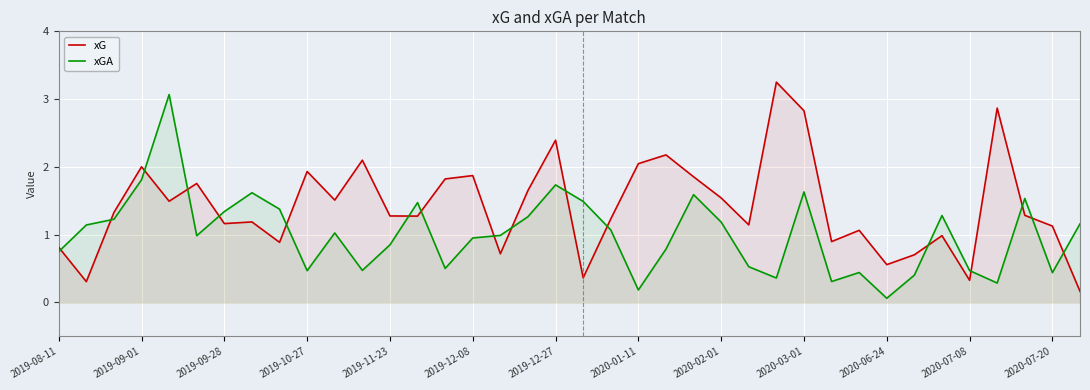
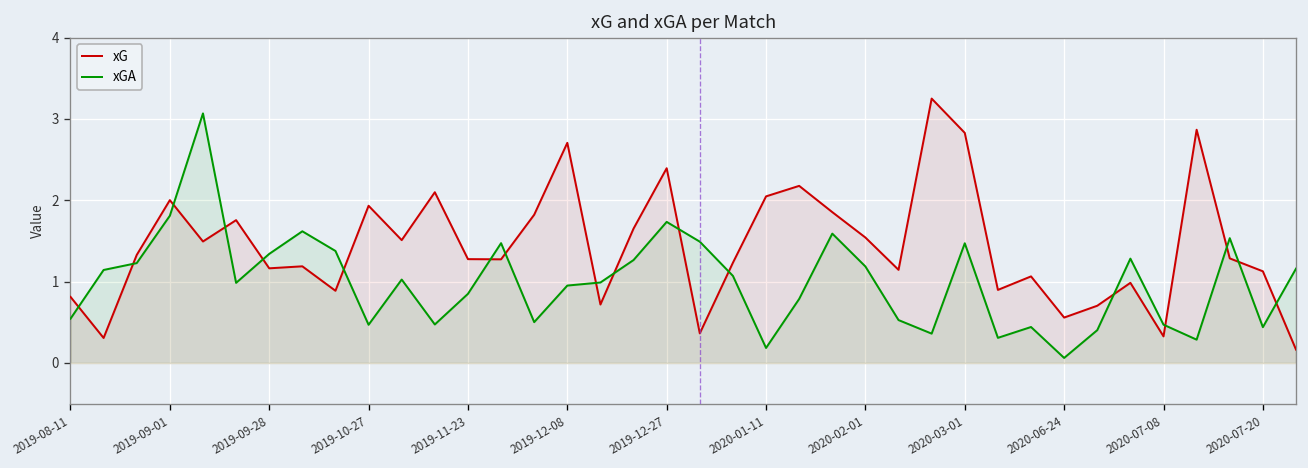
xGA, 2019-08-11: 0.8 -> 0.5
xG, 2019-12-08: 1.9 -> 2.7
xGA, 2020-03-01: 1.6 -> 1.5
